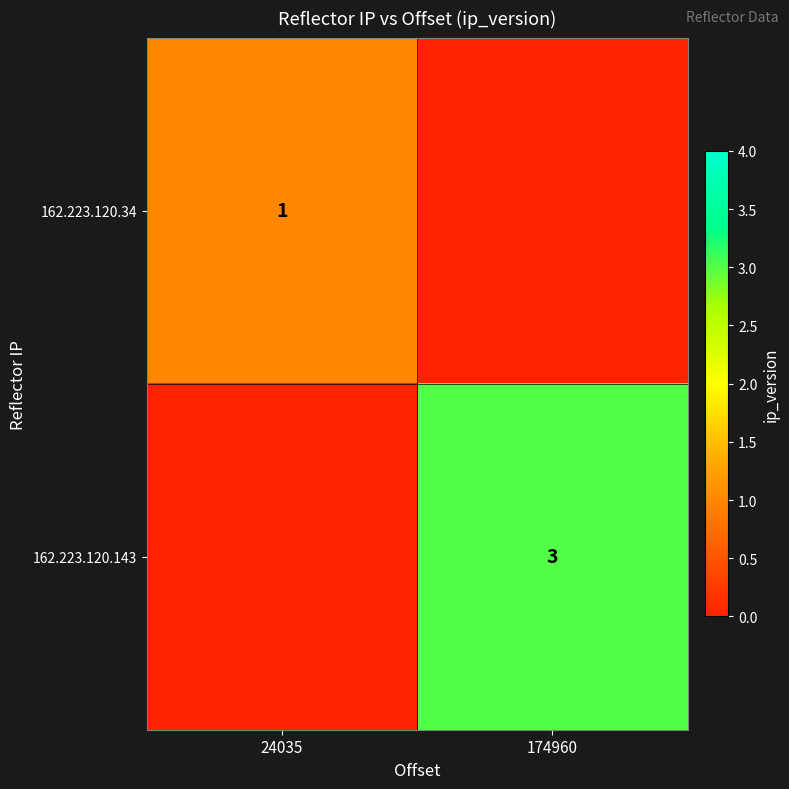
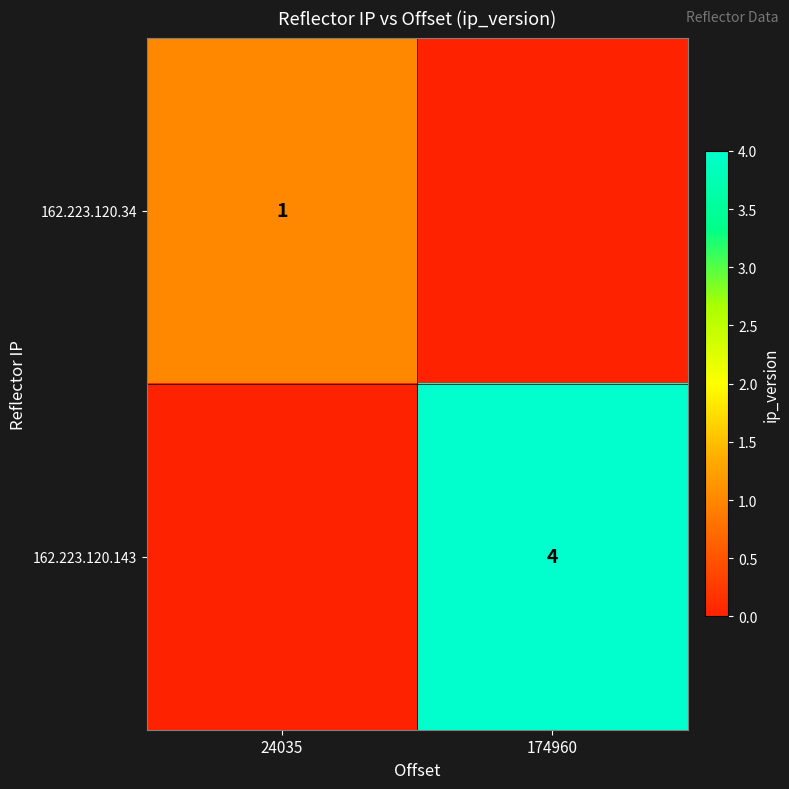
162.223.120.143, 174960: 3 -> 4
